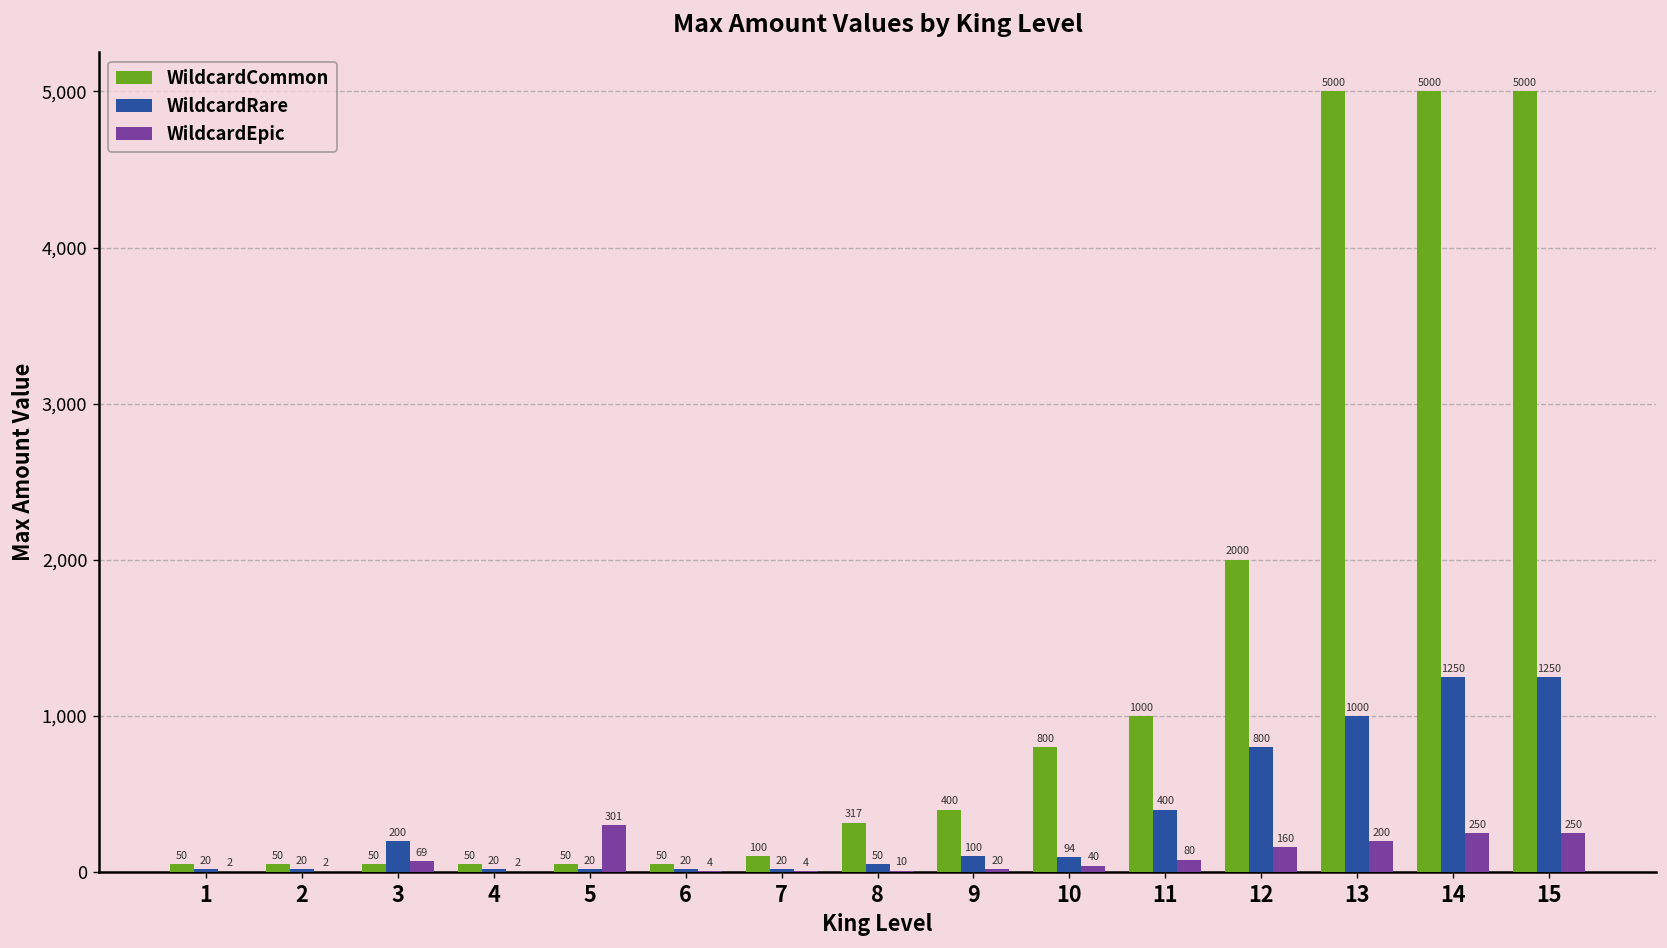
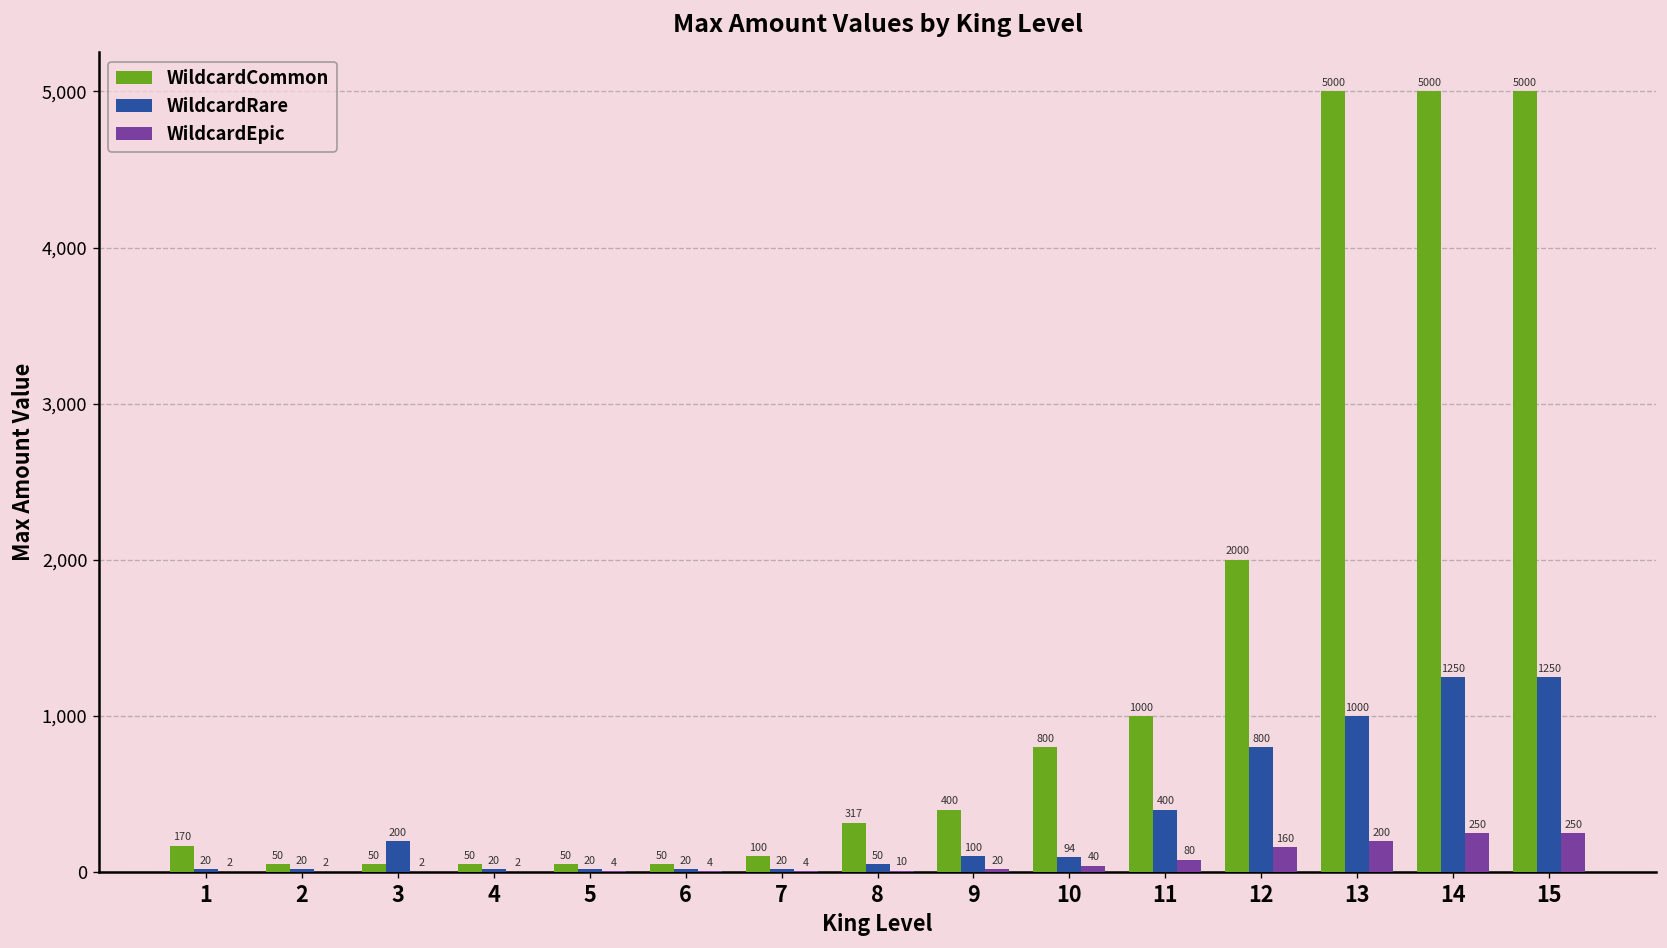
WildcardCommon, 1: 50 -> 170
WildcardEpic, 3: 69 -> 2
WildcardEpic, 5: 301 -> 4
